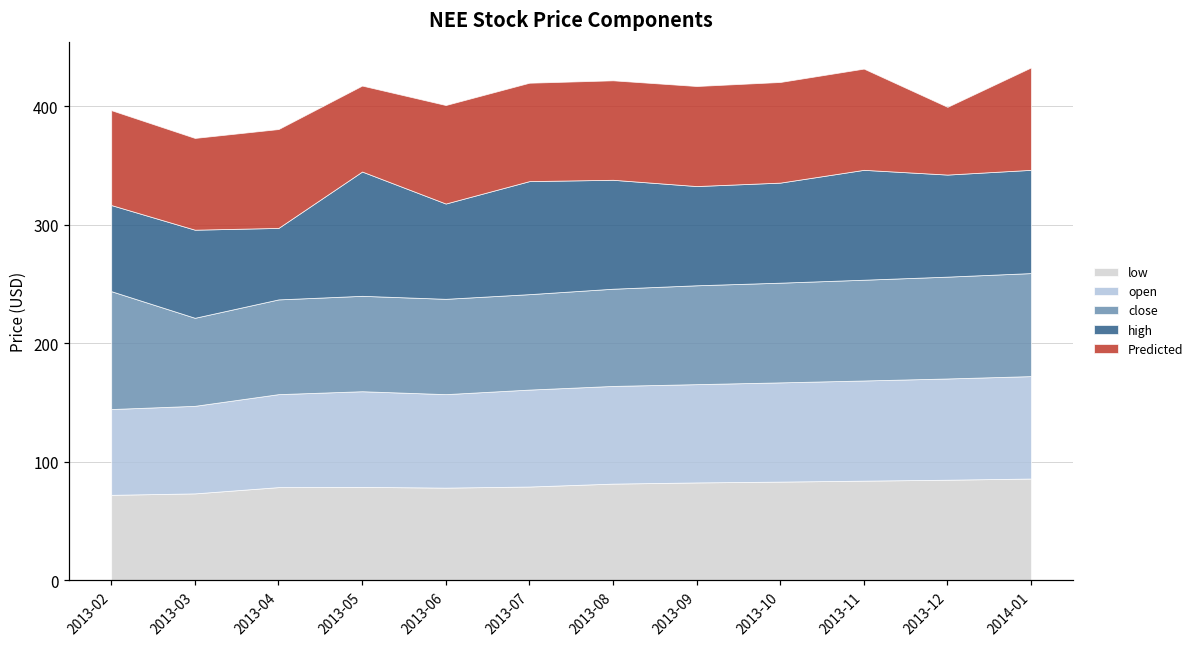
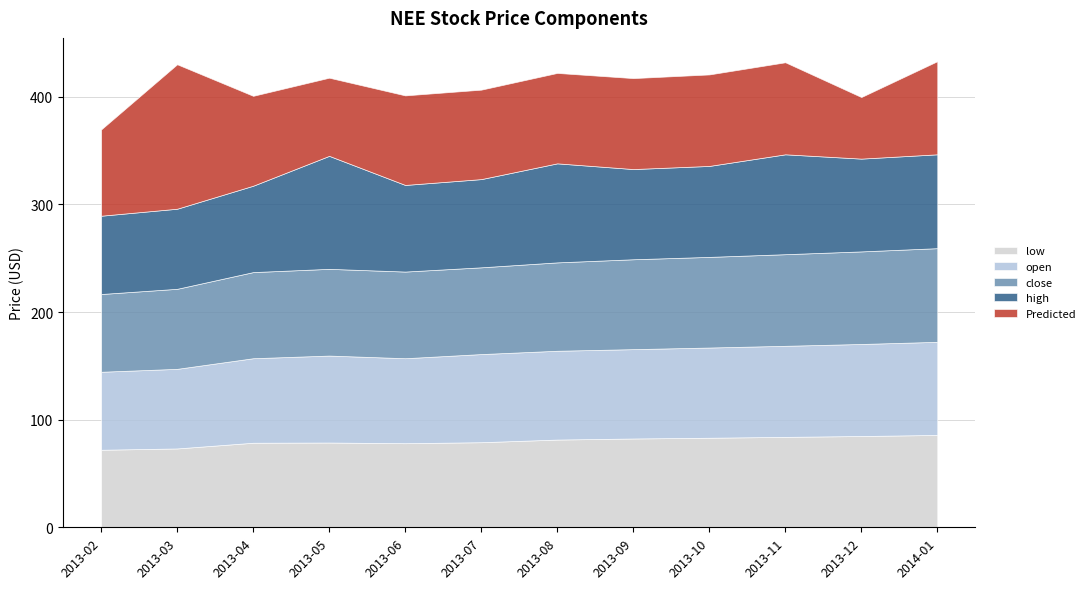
close, 2013-02: 100 -> 72
Predicted, 2013-03: 78 -> 134
high, 2013-04: 60 -> 80
high, 2013-07: 95 -> 82
